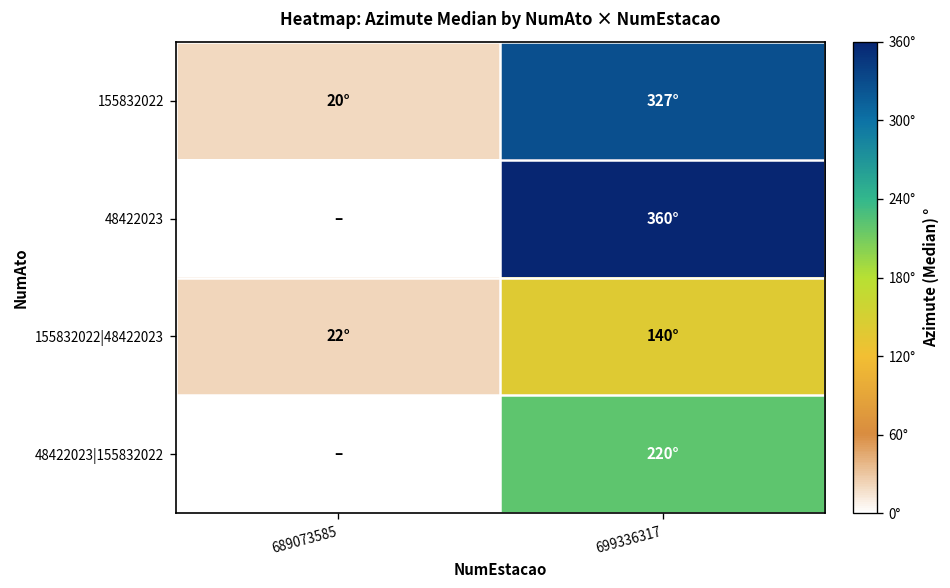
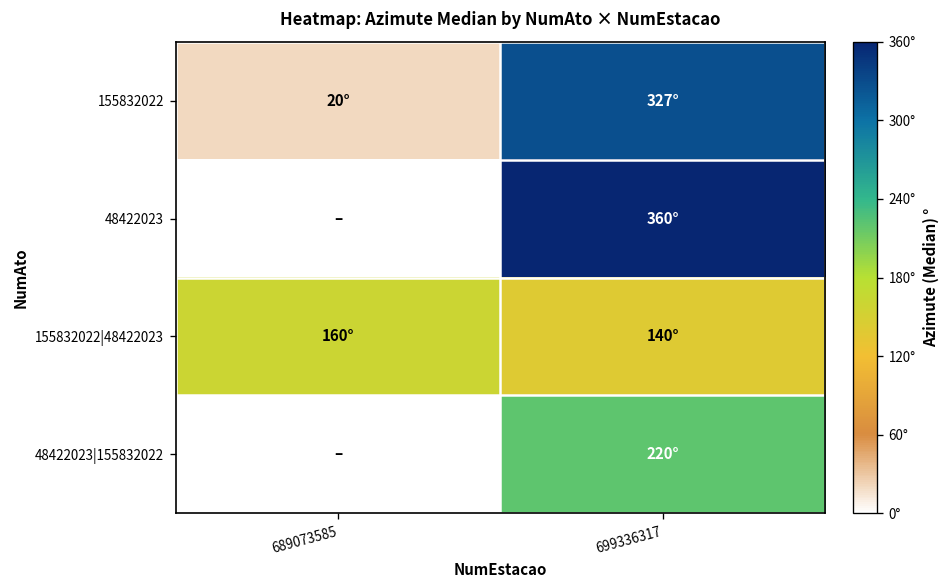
155832022|48422023, 689073585: 22° -> 160°
